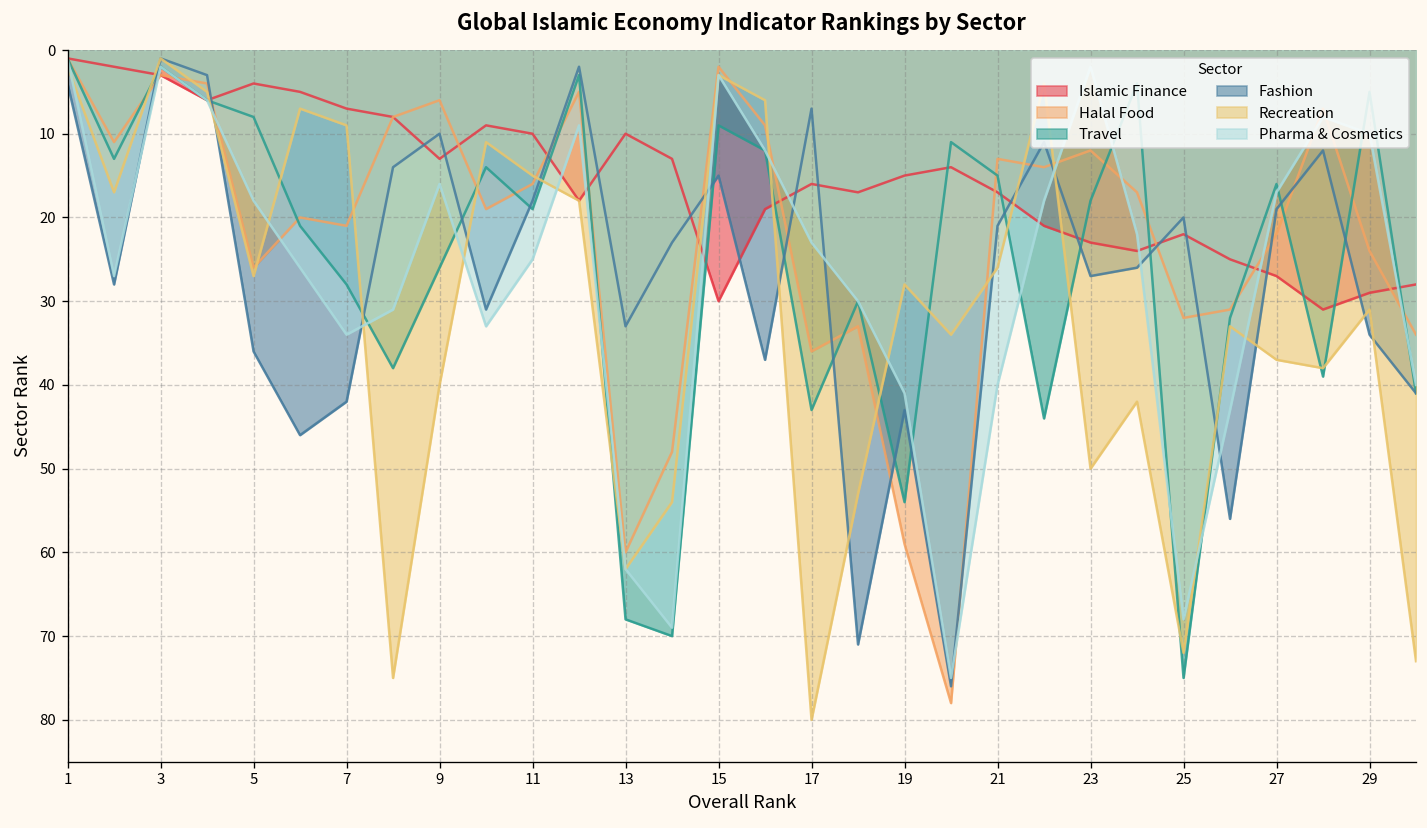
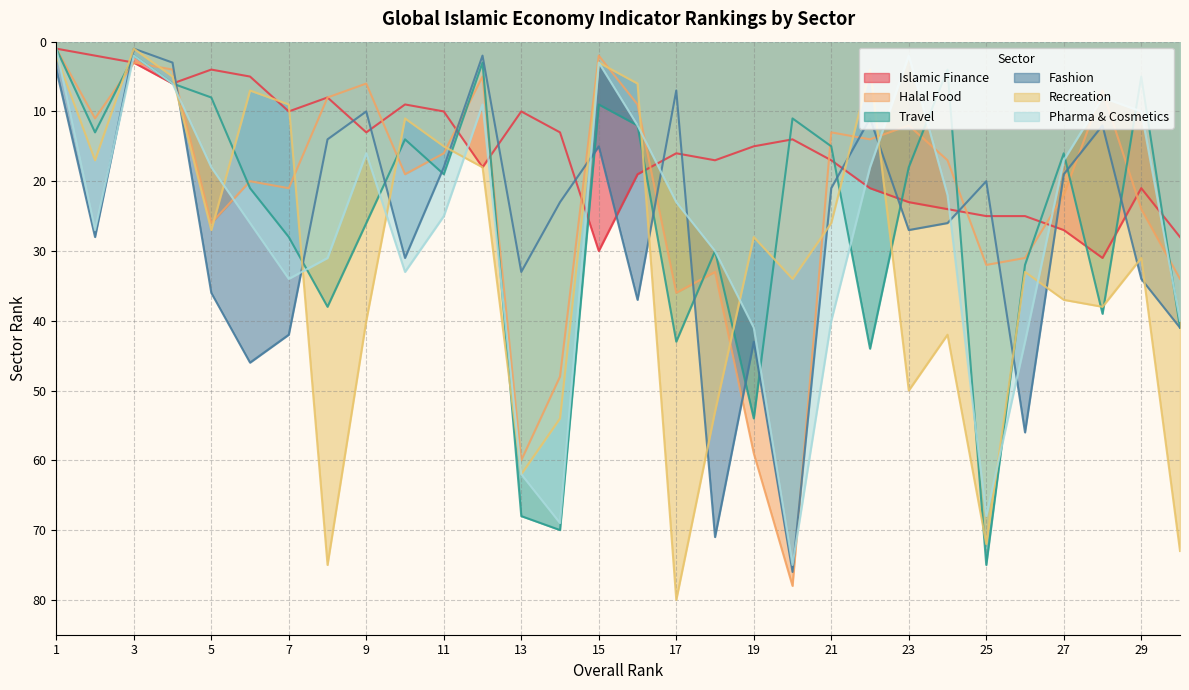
Islamic Finance, 7: 7 -> 10
Islamic Finance, 25: 22 -> 25
Islamic Finance, 29: 29 -> 21
